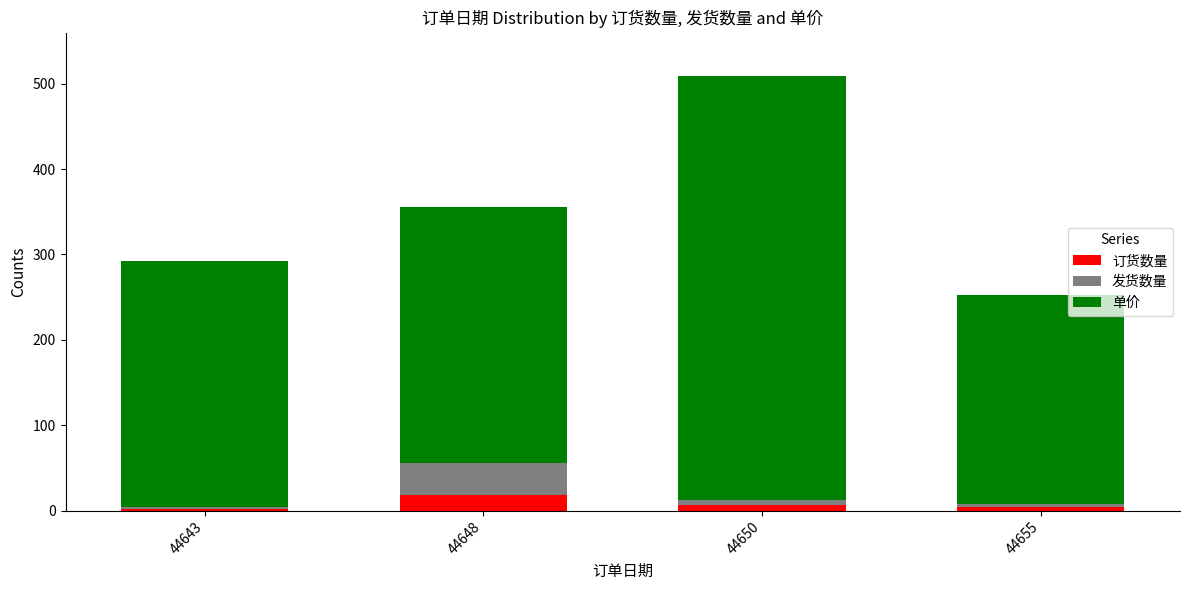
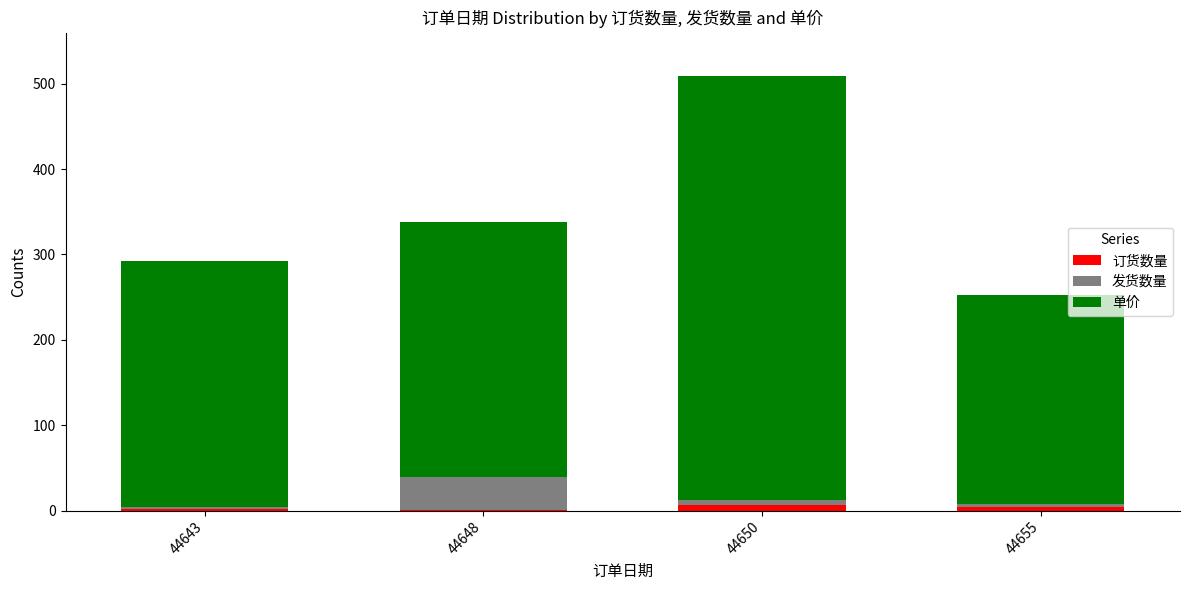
订货数量, 44648: 20 -> 0
